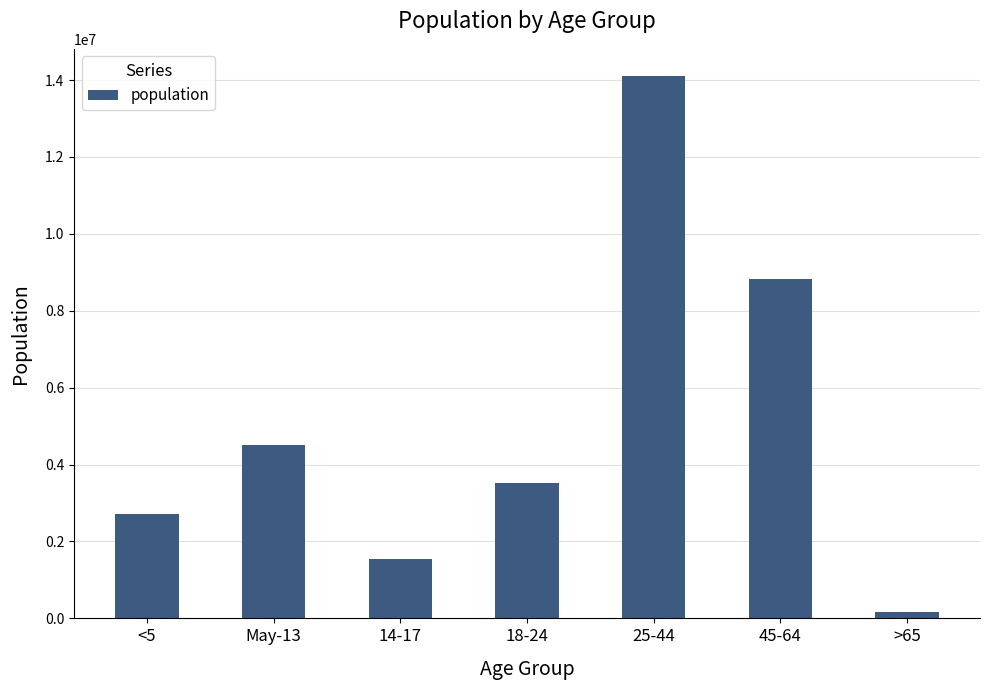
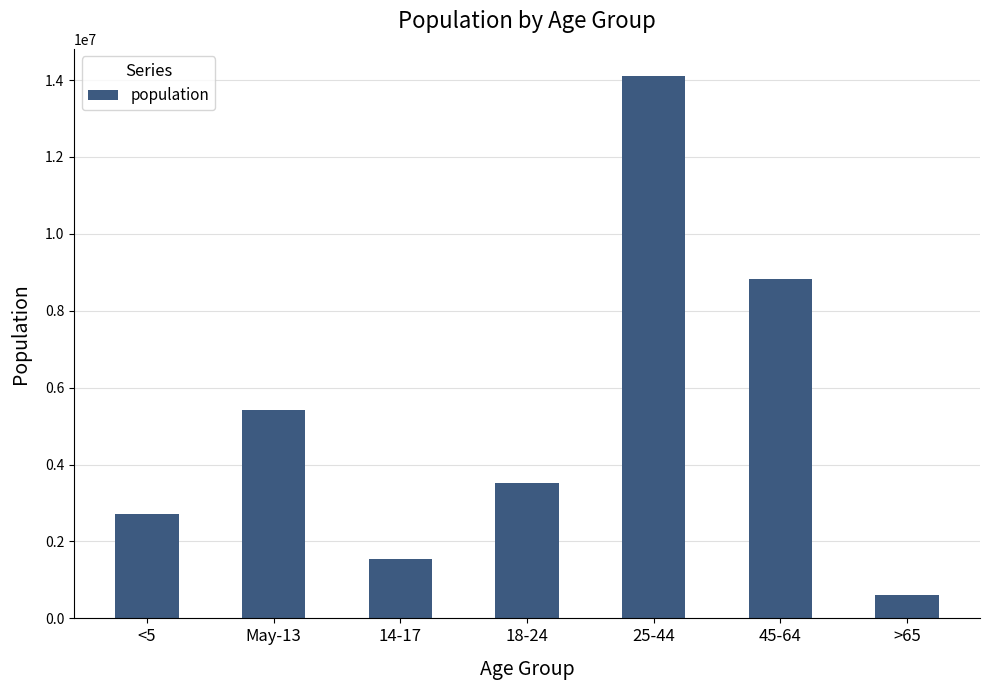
May-13: 4500000 -> 5400000
>65: 200000 -> 600000
